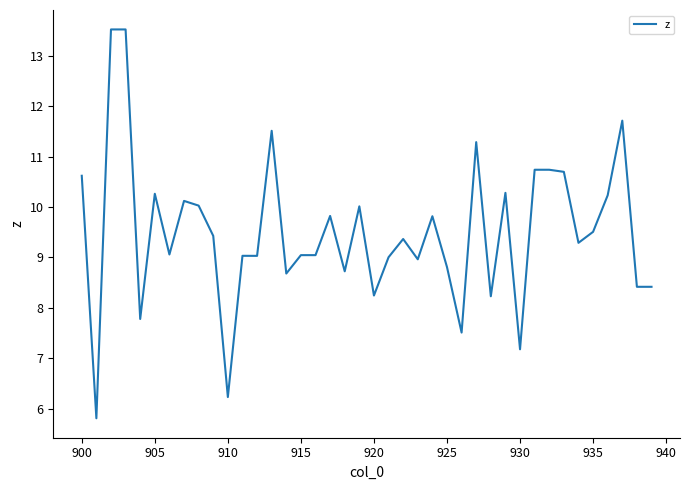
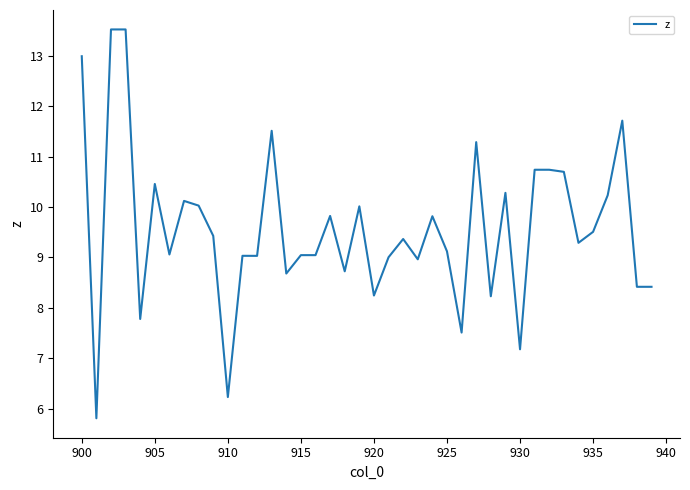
900: 10.6 -> 13.0
905: 10.3 -> 10.5
925: 8.8 -> 9.1
